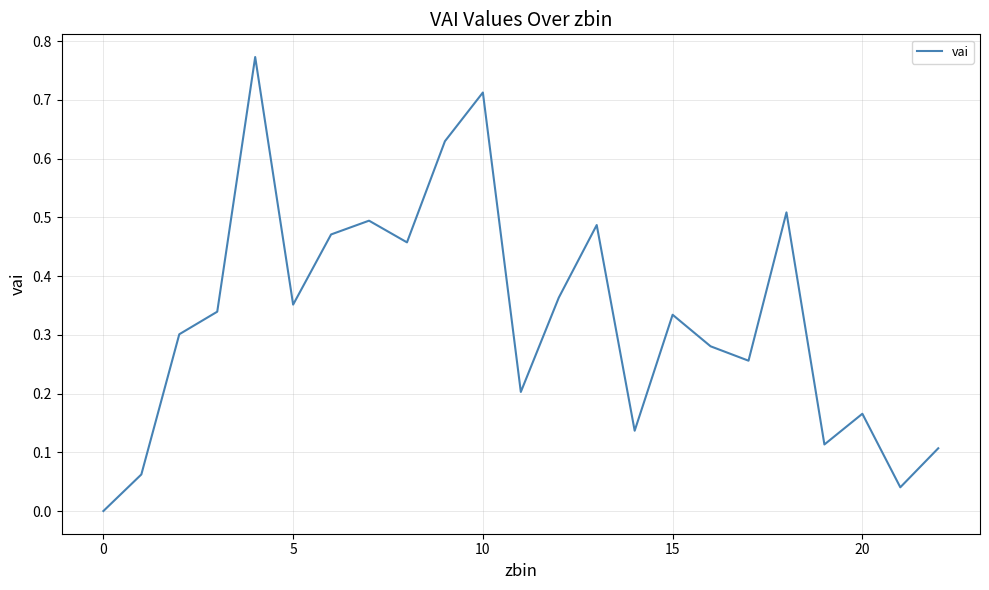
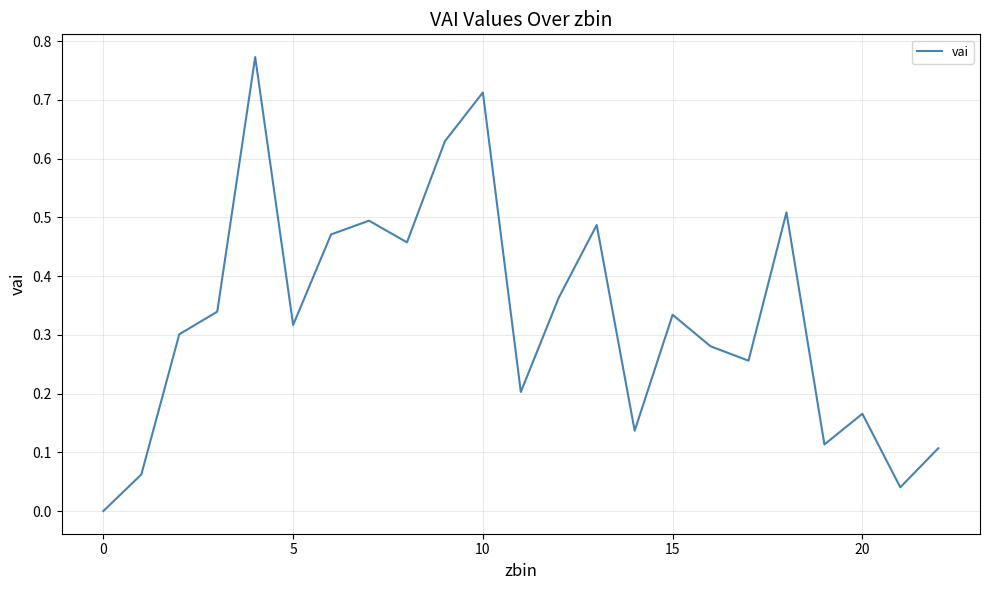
5: 0.35 -> 0.32
